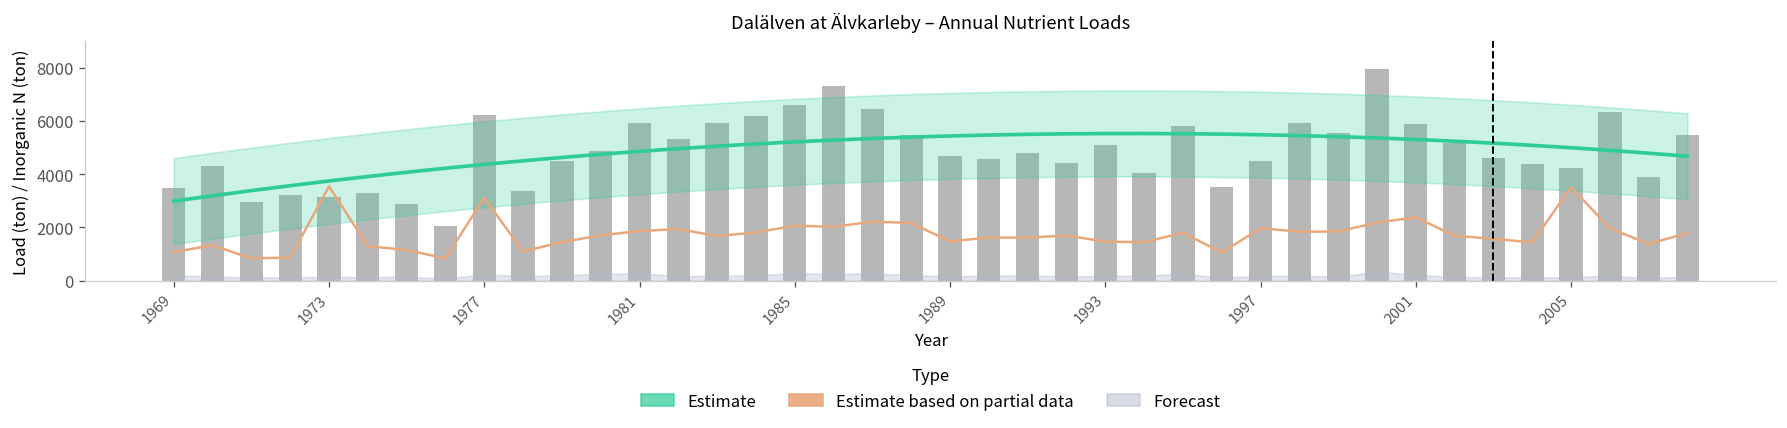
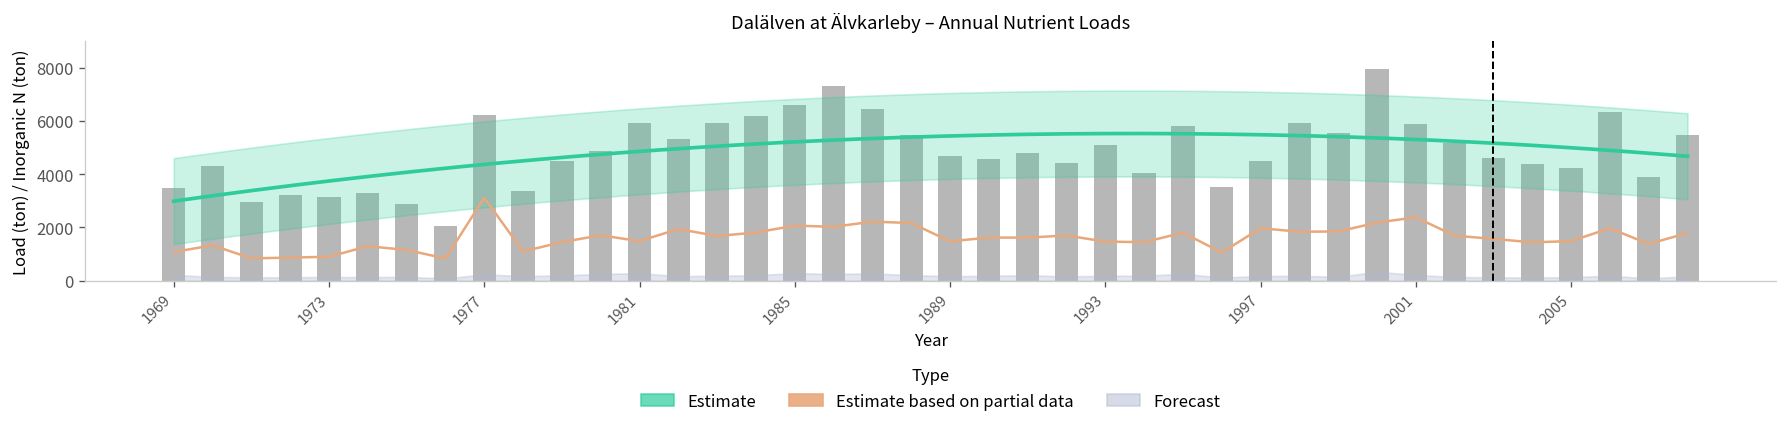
Estimate based on partial data, 1973: 3500 -> 900
Estimate based on partial data, 1981: 1900 -> 1500
Estimate based on partial data, 2005: 3500 -> 1500
